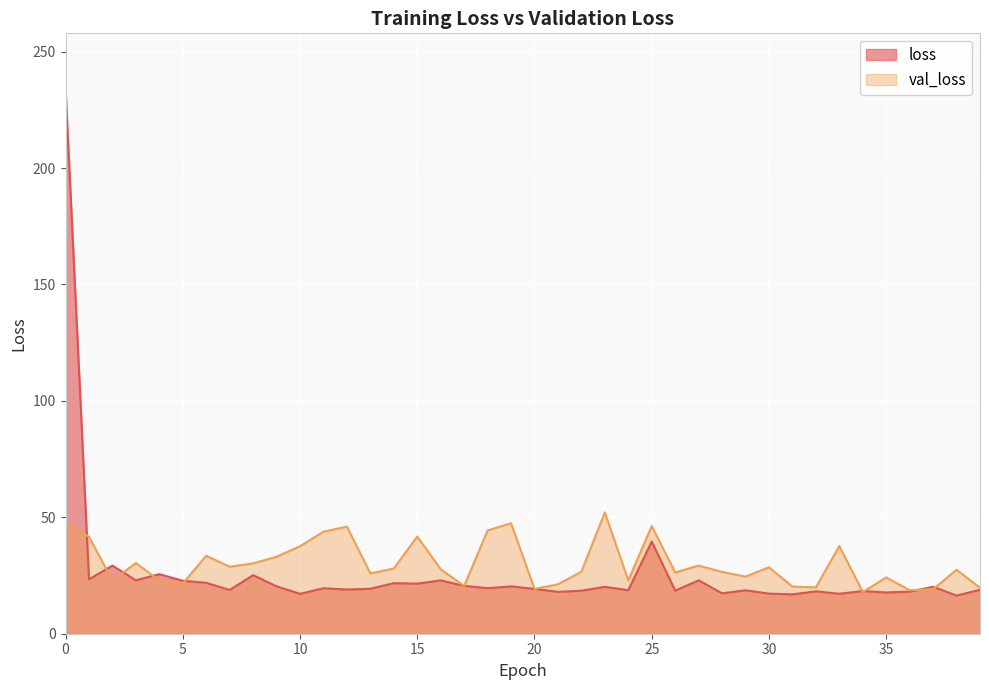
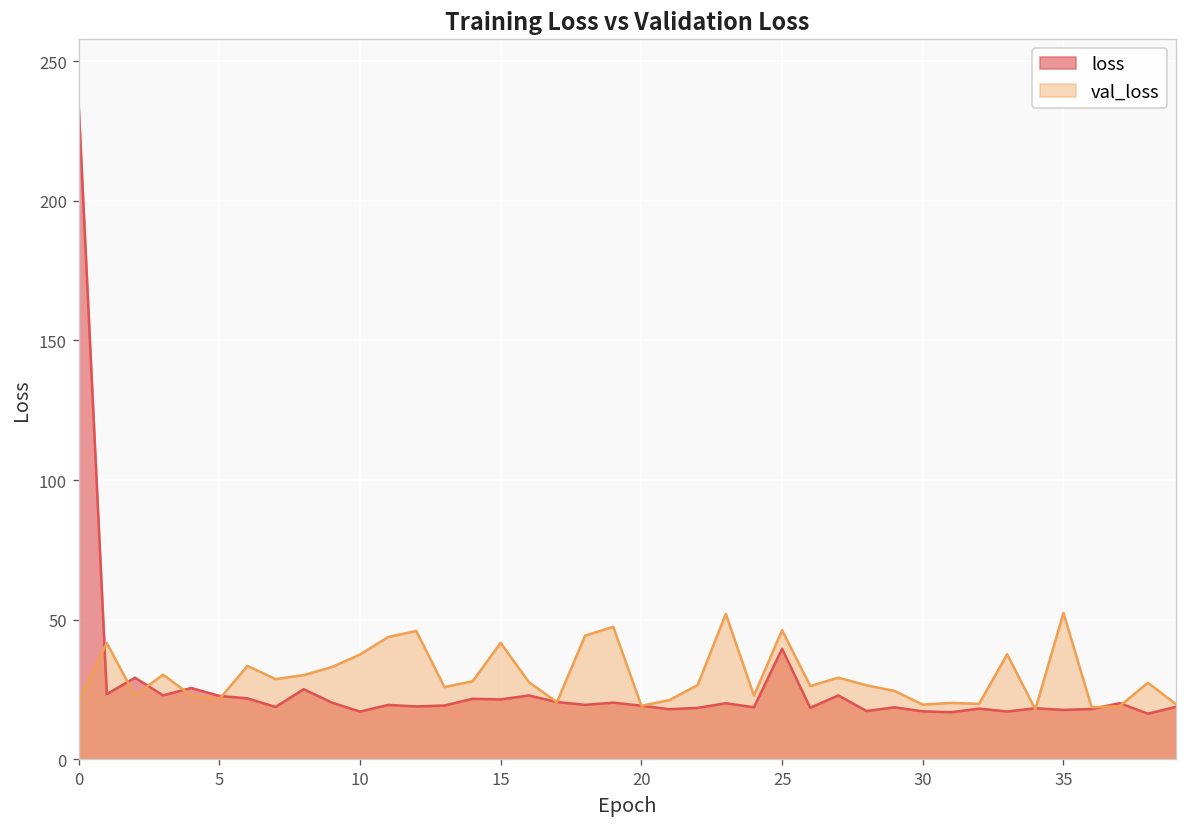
val_loss, 0: 47 -> 21
val_loss, 30: 29 -> 20
val_loss, 35: 24 -> 52
